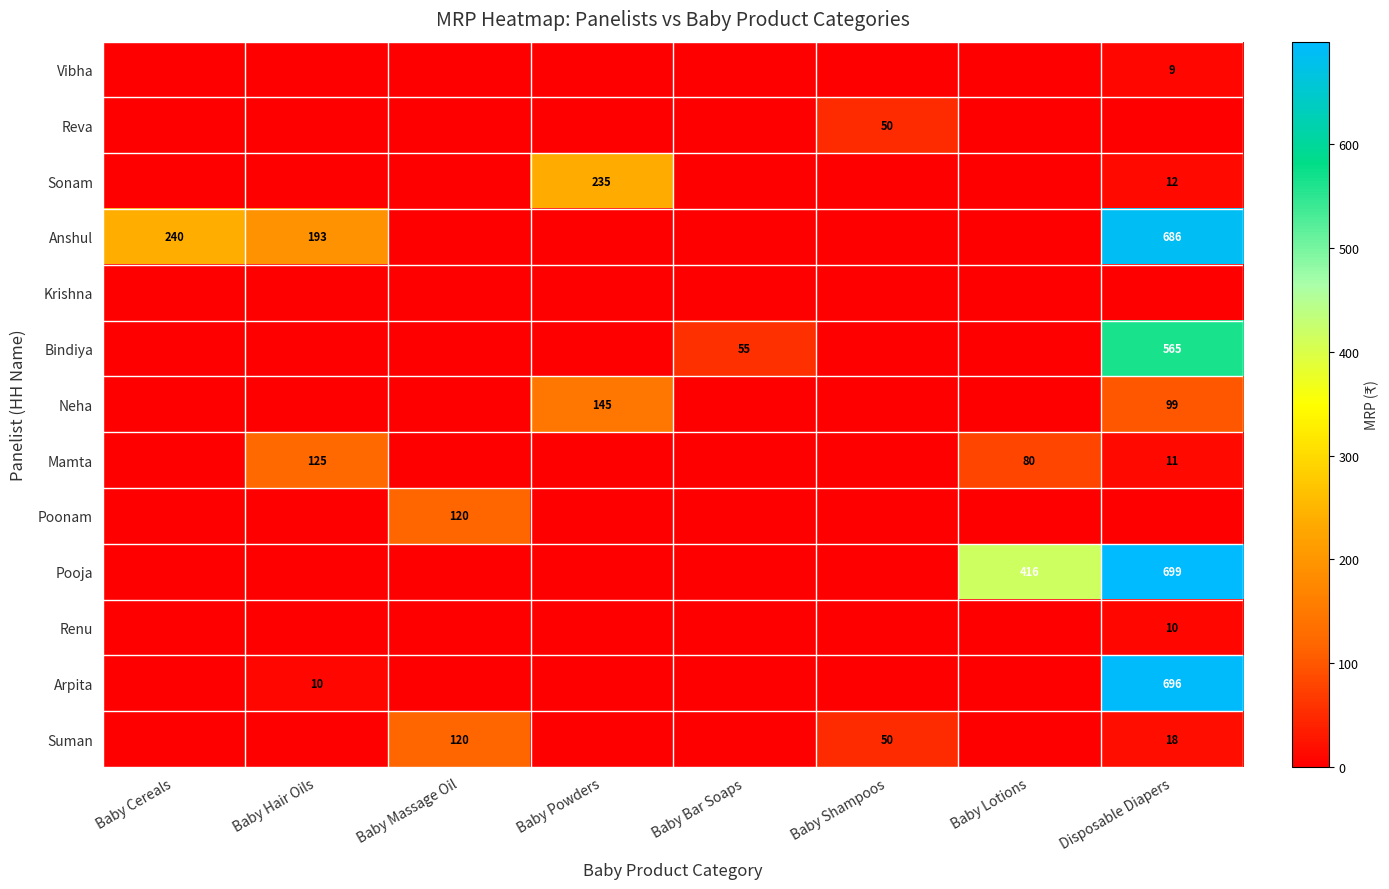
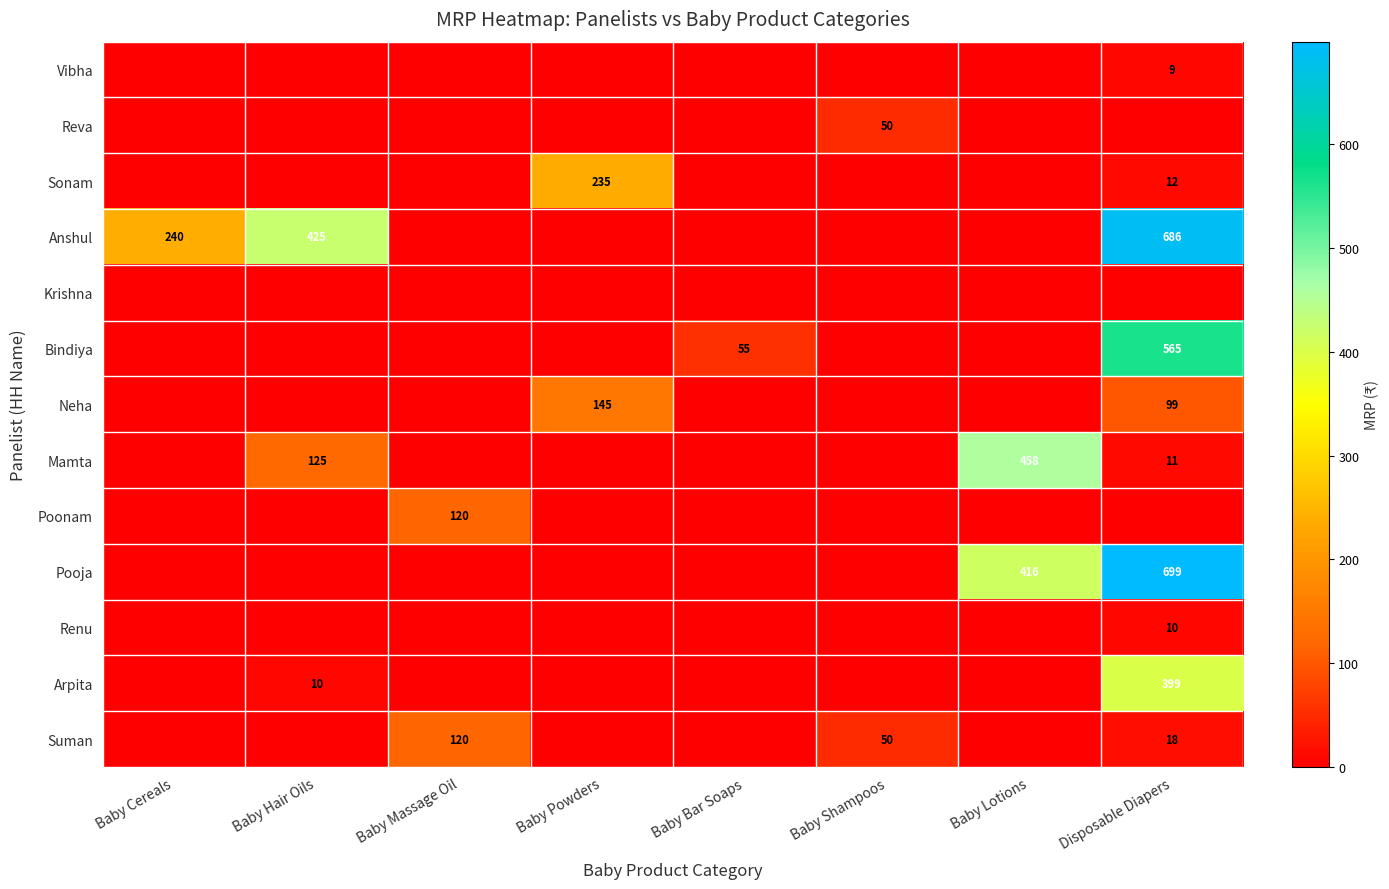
Anshul, Baby Hair Oils: 193 -> 425
Mamta, Baby Lotions: 80 -> 458
Arpita, Disposable Diapers: 696 -> 399
